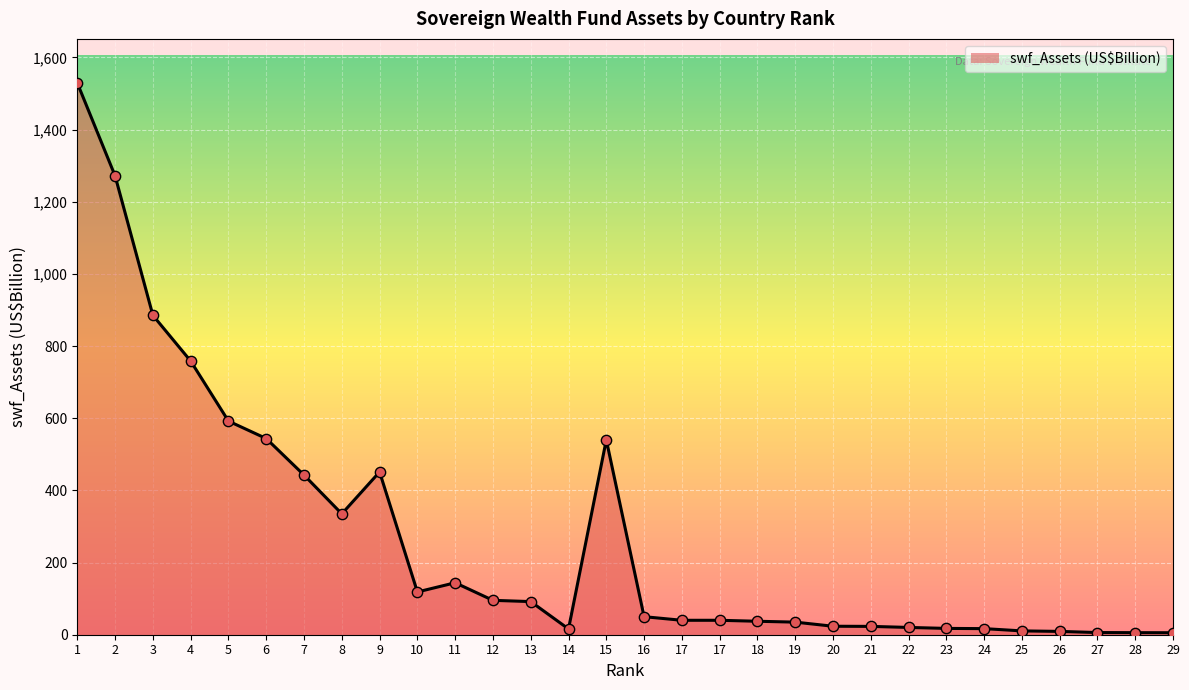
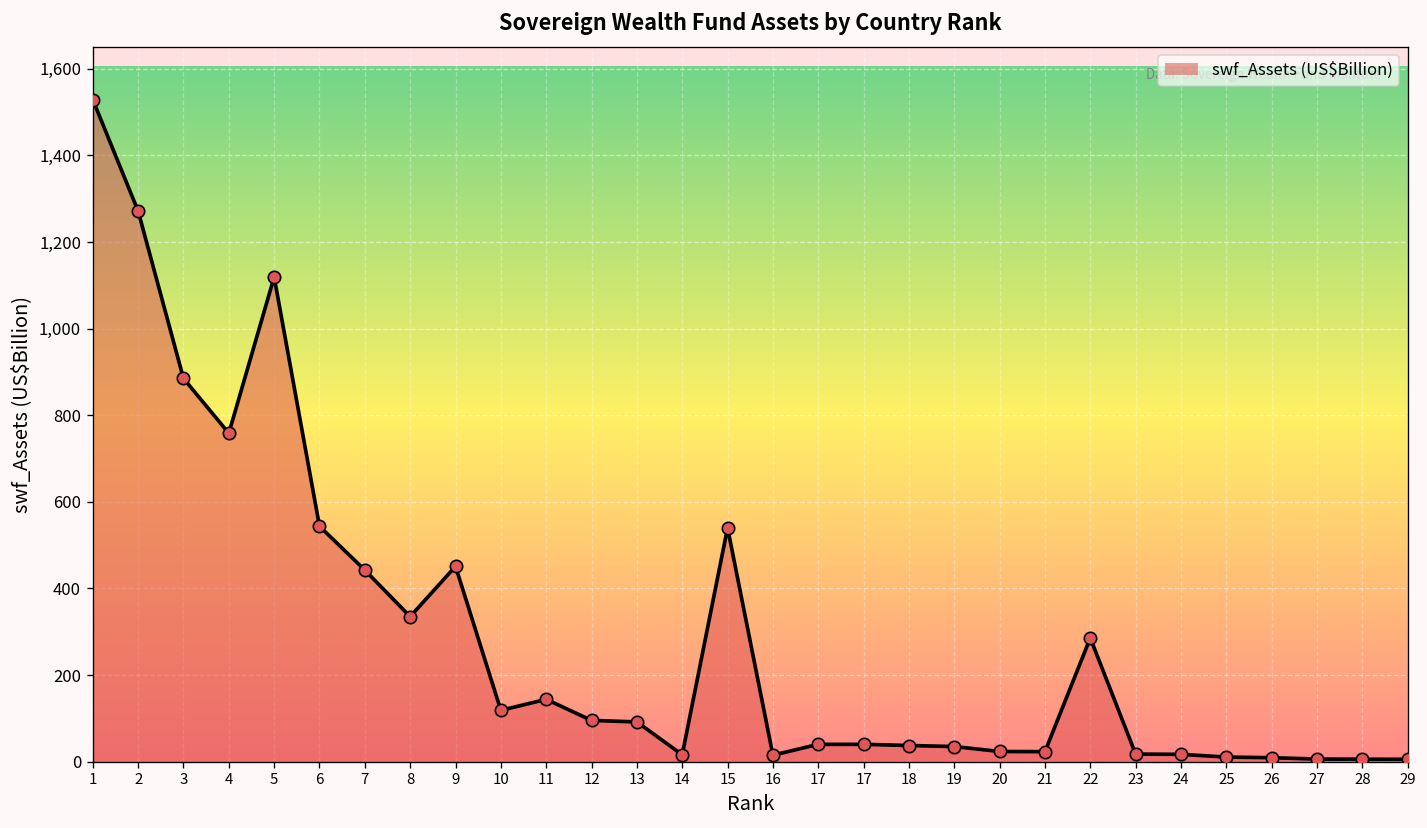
5: 590 -> 1,120
16: 50 -> 20
22: 20 -> 290
